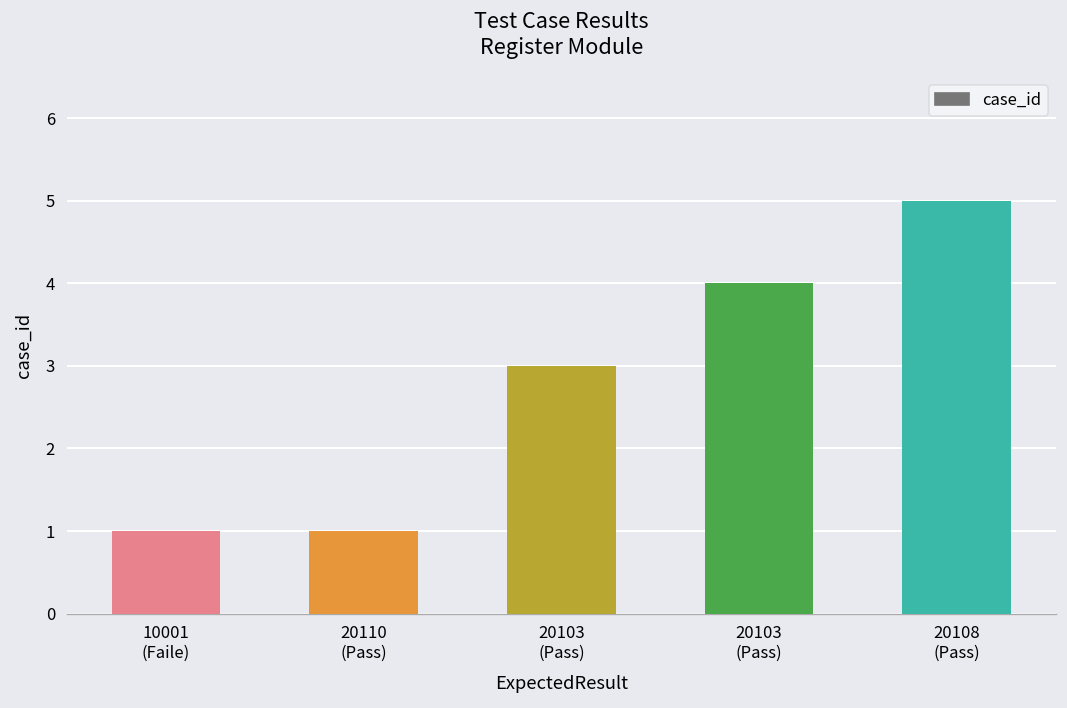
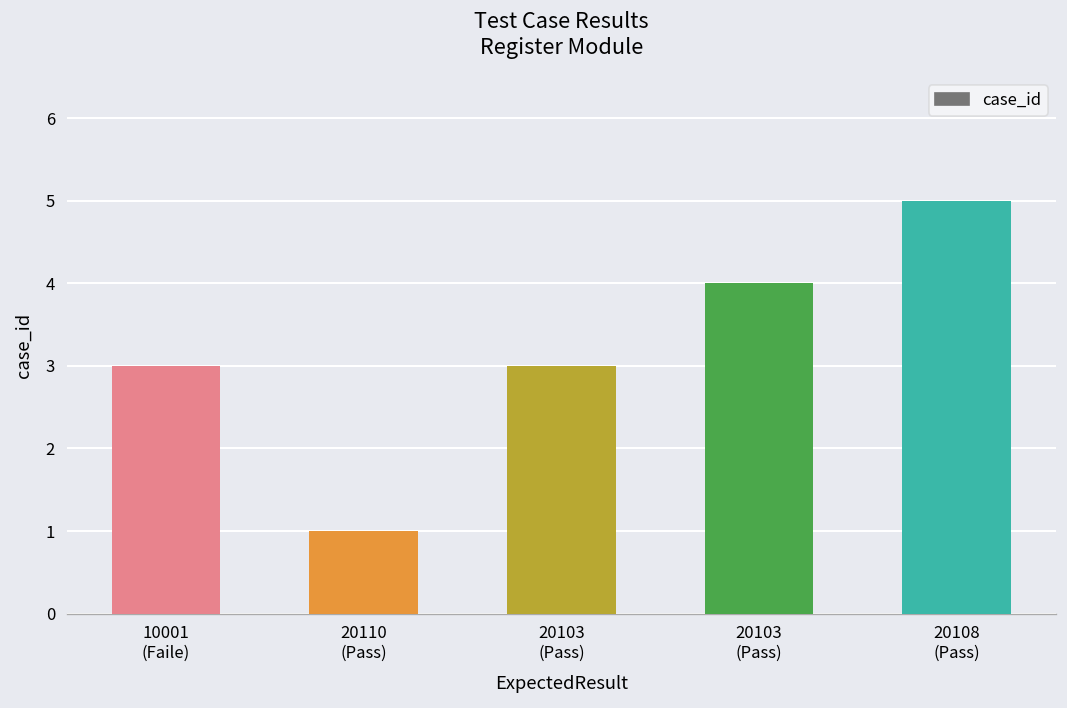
10001 (Faile): 1 -> 3
